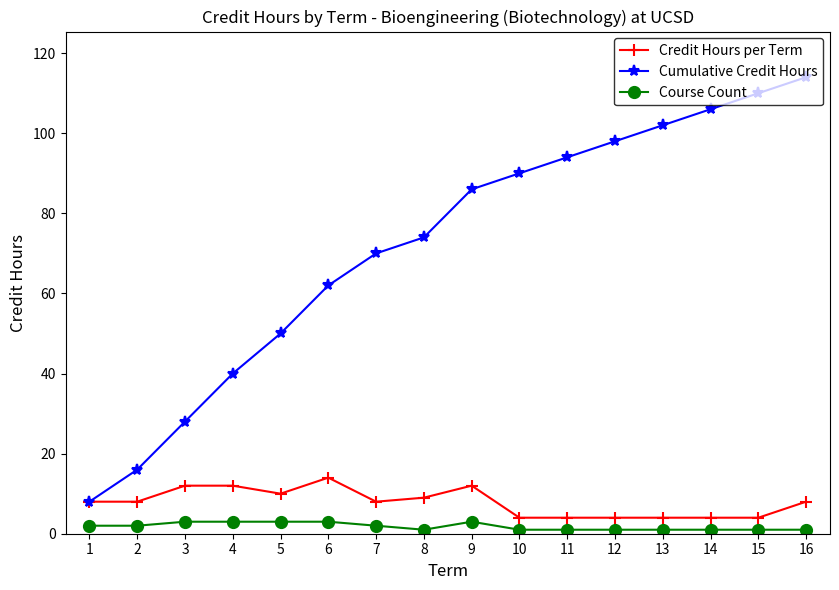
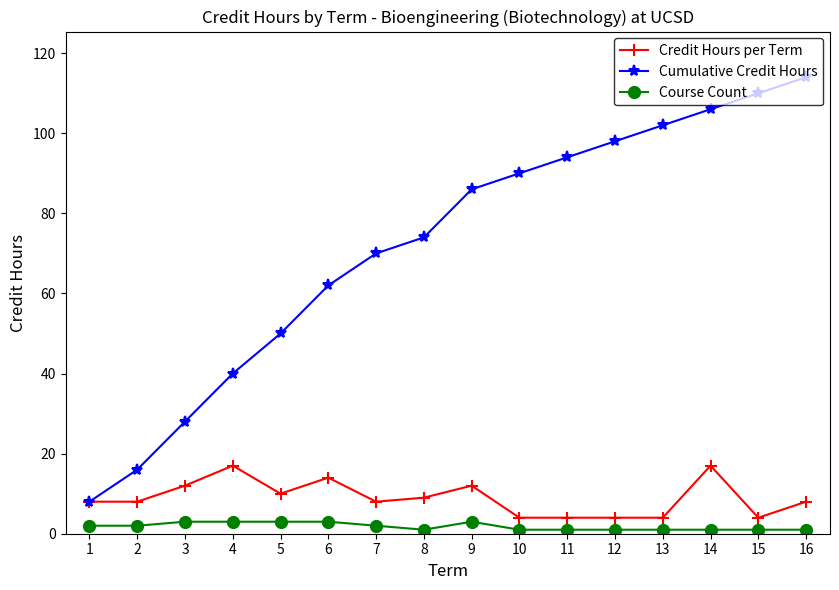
Credit Hours per Term, 4: 12 -> 17
Credit Hours per Term, 14: 4 -> 17
